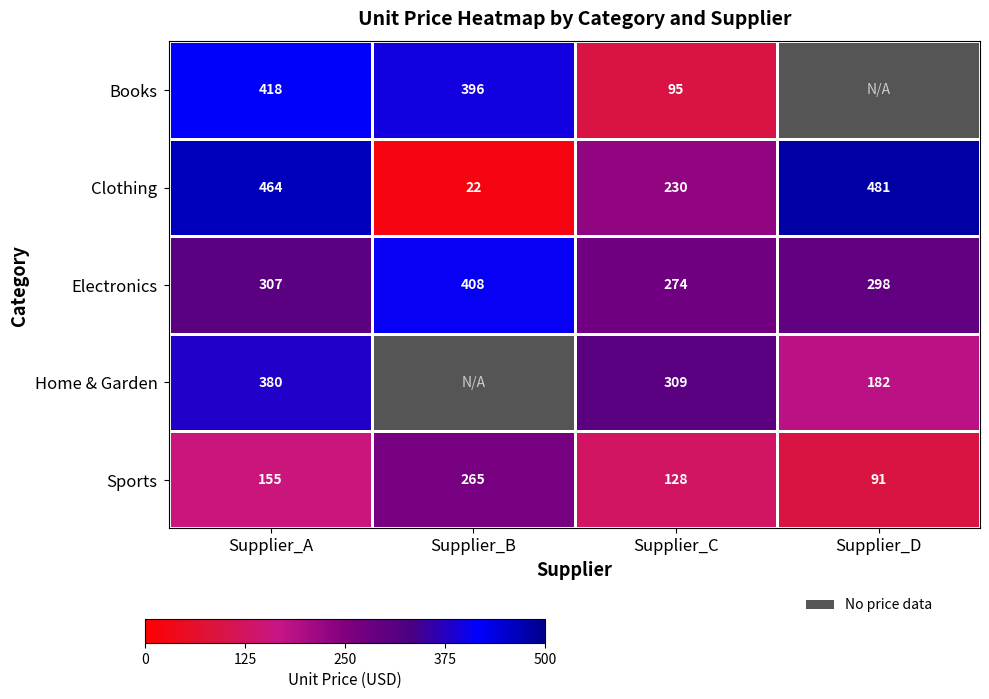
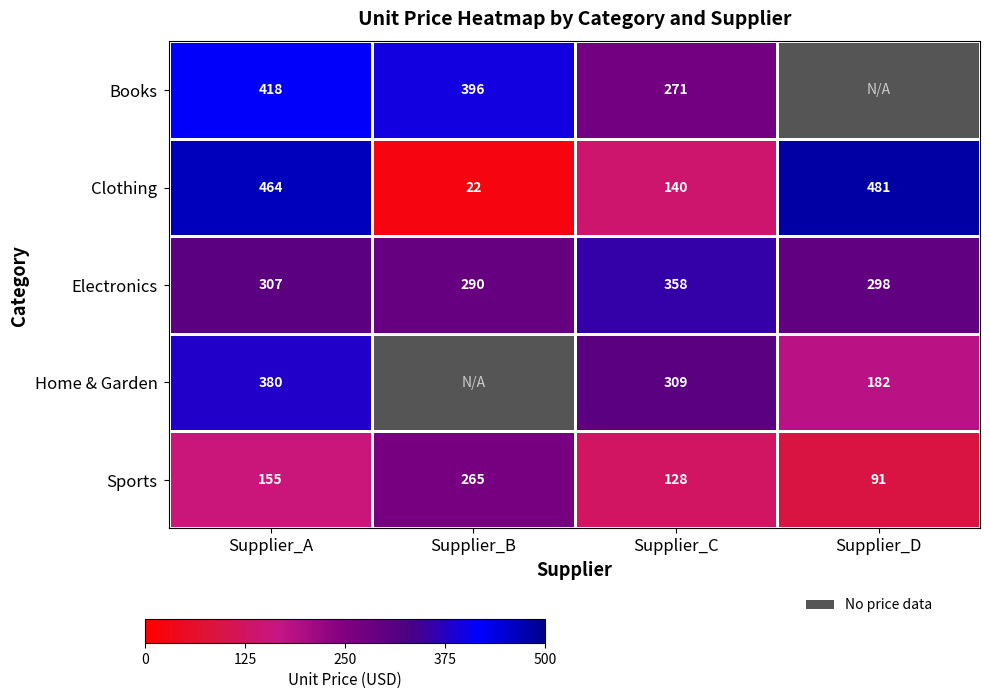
Books, Supplier_C: 95 -> 271
Clothing, Supplier_C: 230 -> 140
Electronics, Supplier_B: 408 -> 290
Electronics, Supplier_C: 274 -> 358
